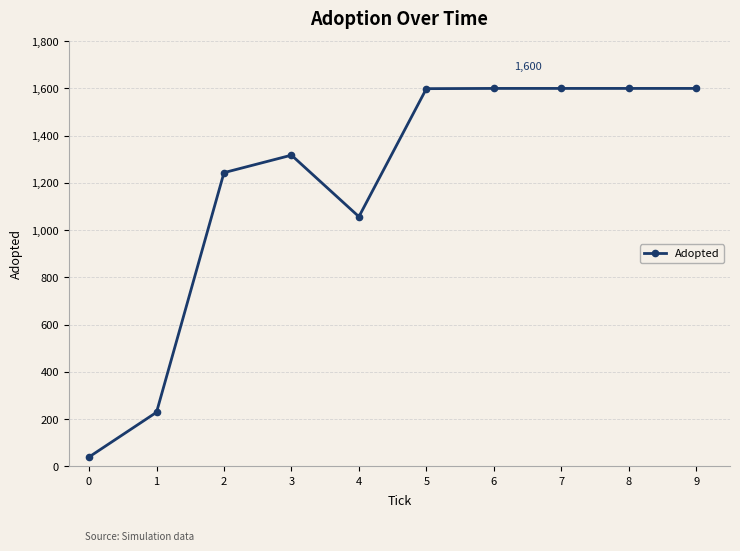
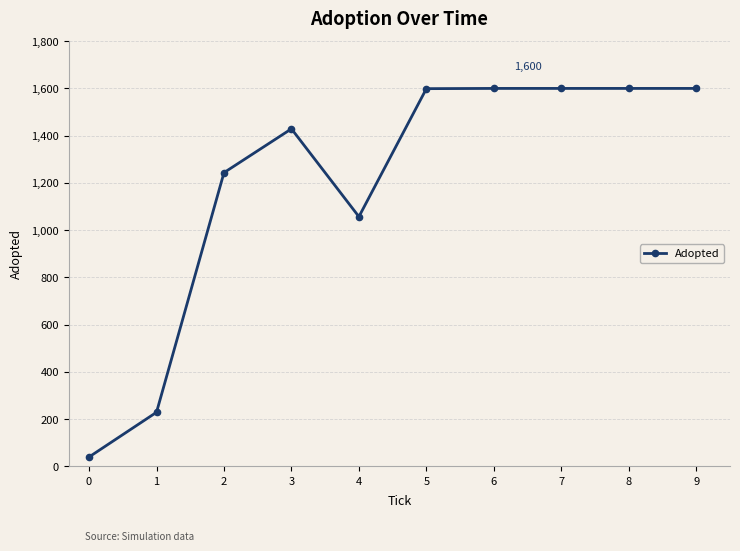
3: 1,320 -> 1,430
